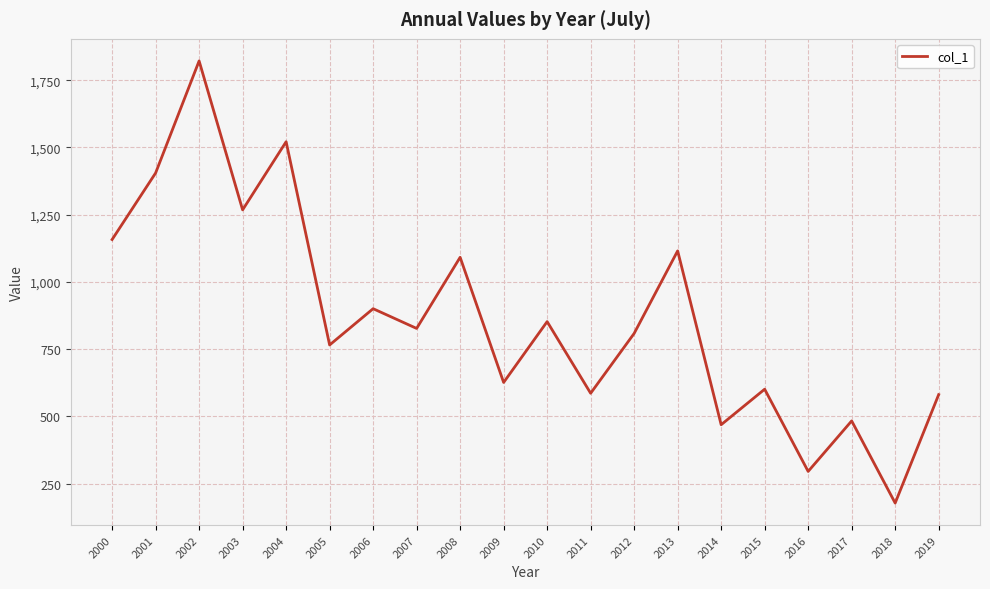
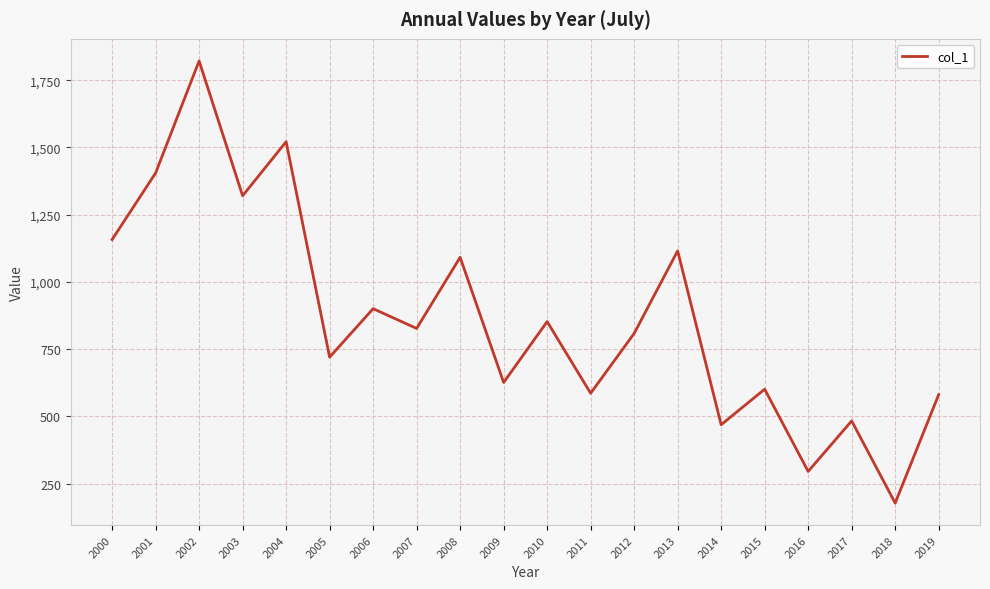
2003: 1,270 -> 1,320
2005: 770 -> 720
